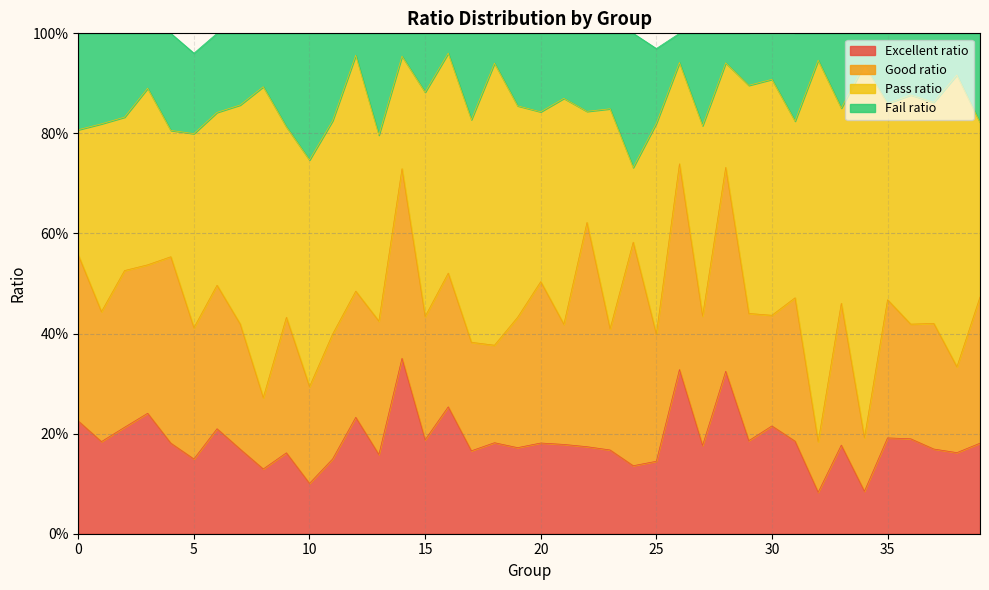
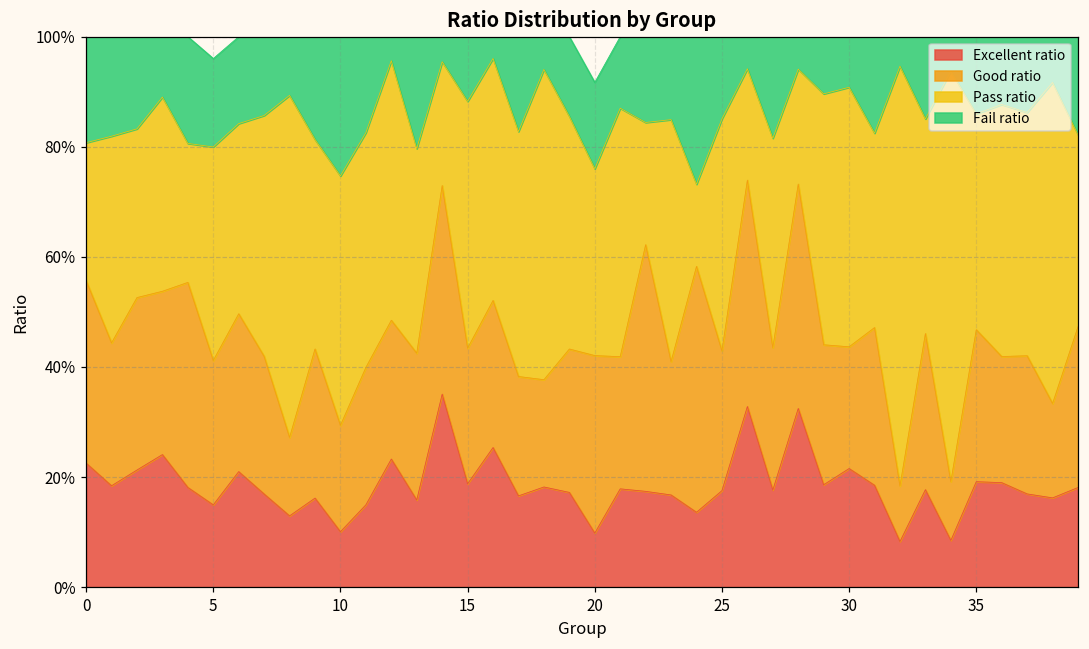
Excellent ratio, 20: 18% -> 10%
Excellent ratio, 25: 14% -> 18%
